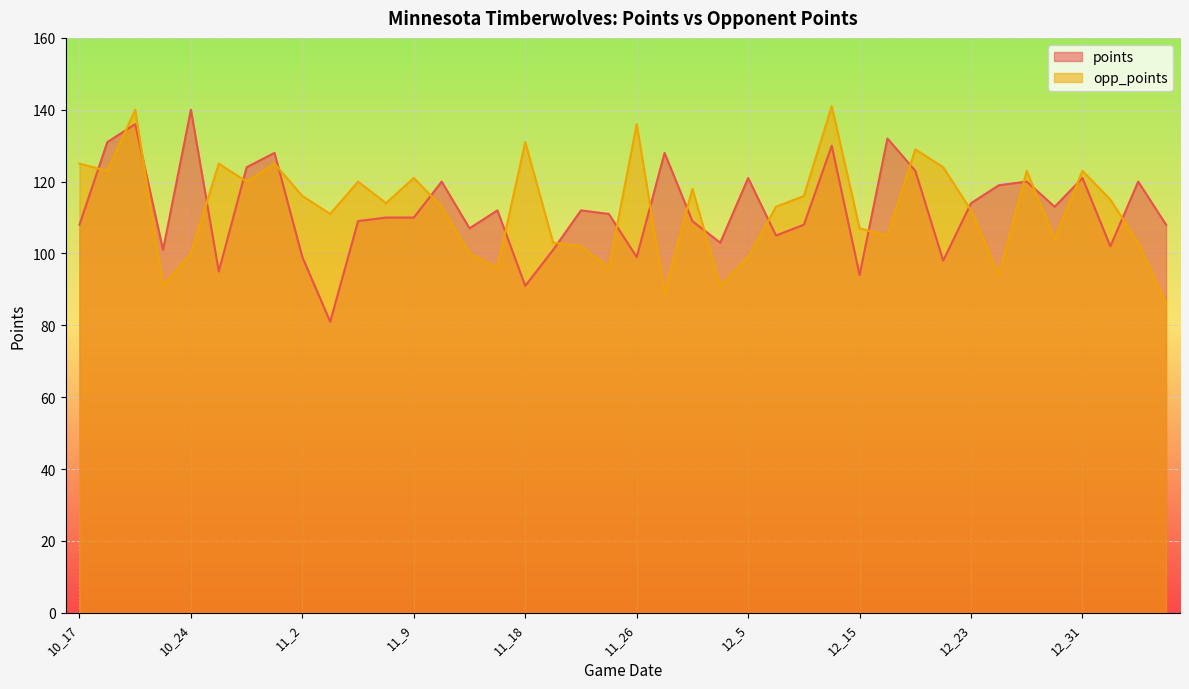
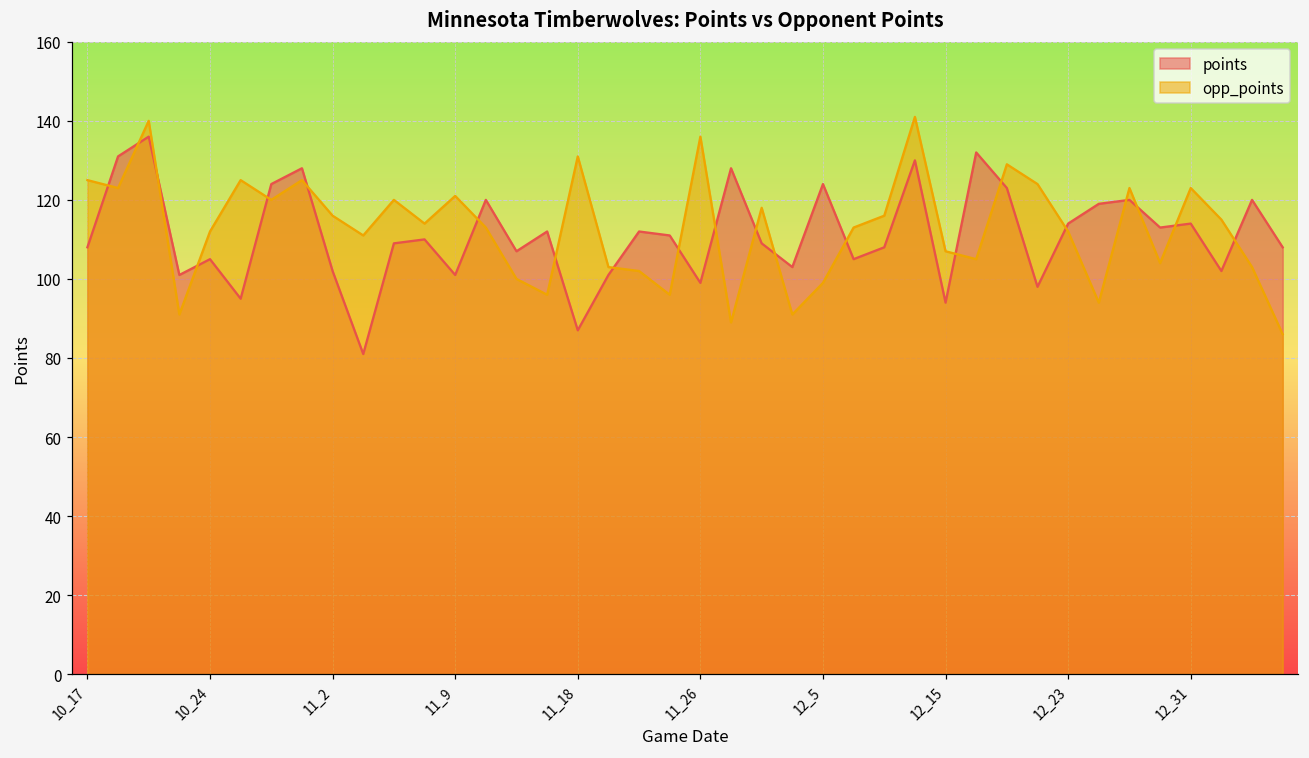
points, 10_24: 140 -> 105
opp_points, 10_24: 100 -> 112
points, 11_2: 99 -> 102
points, 11_9: 110 -> 101
points, 11_18: 91 -> 87
points, 12_5: 121 -> 124
points, 12_31: 121 -> 114
